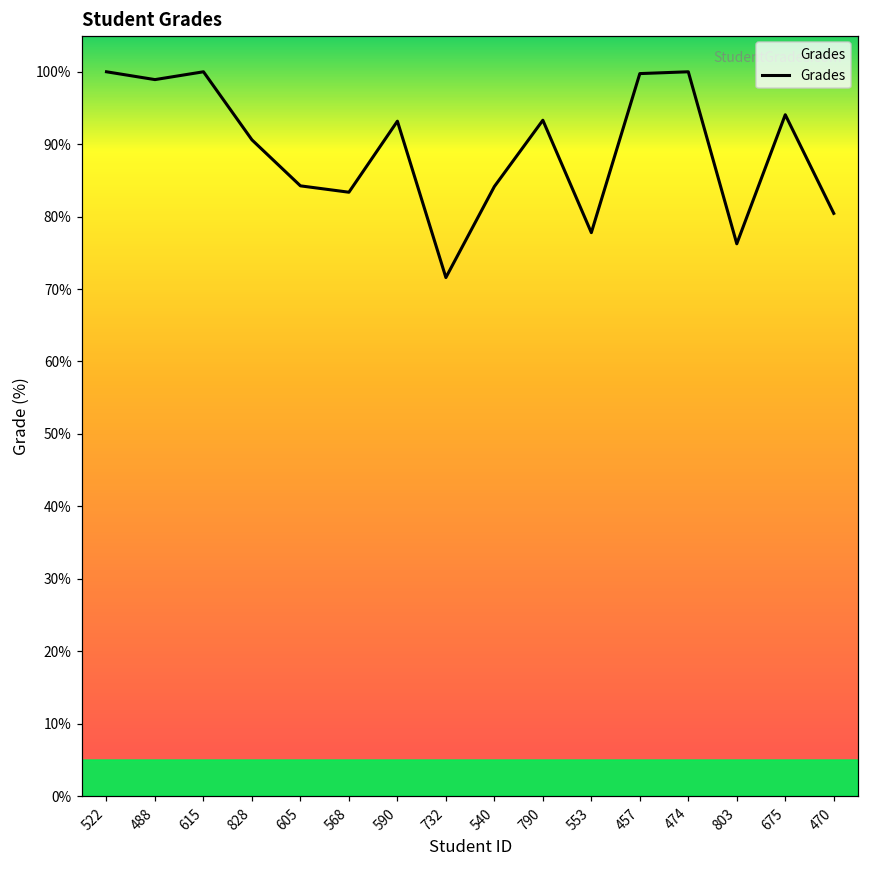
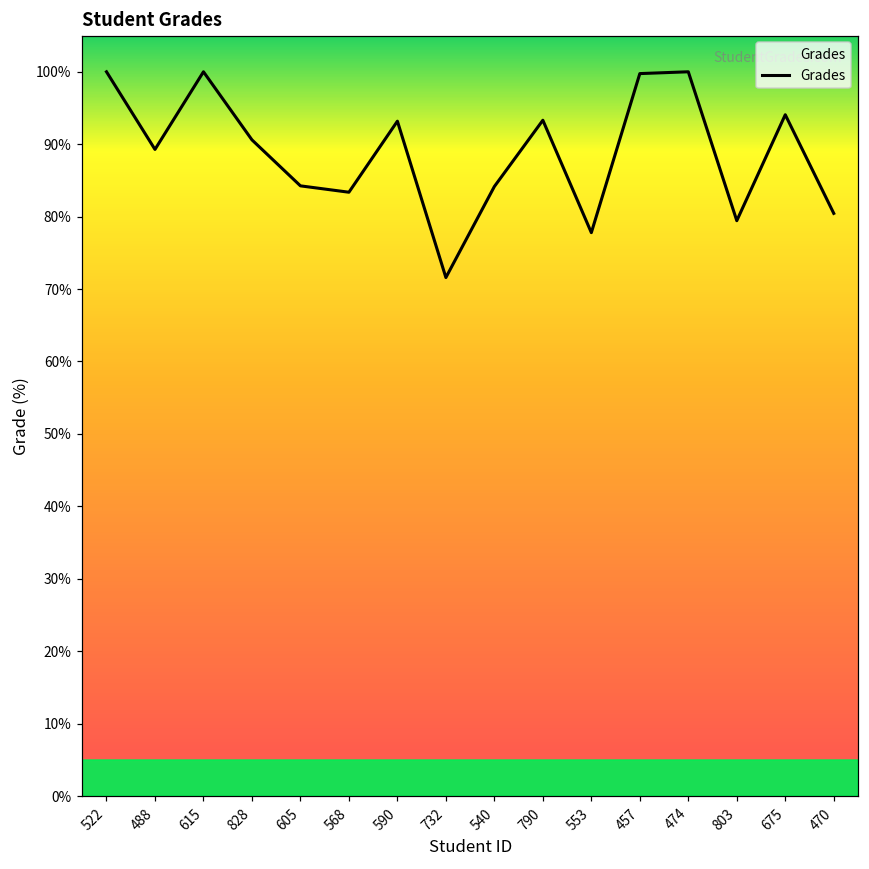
488: 99% -> 89%
803: 76% -> 79%
